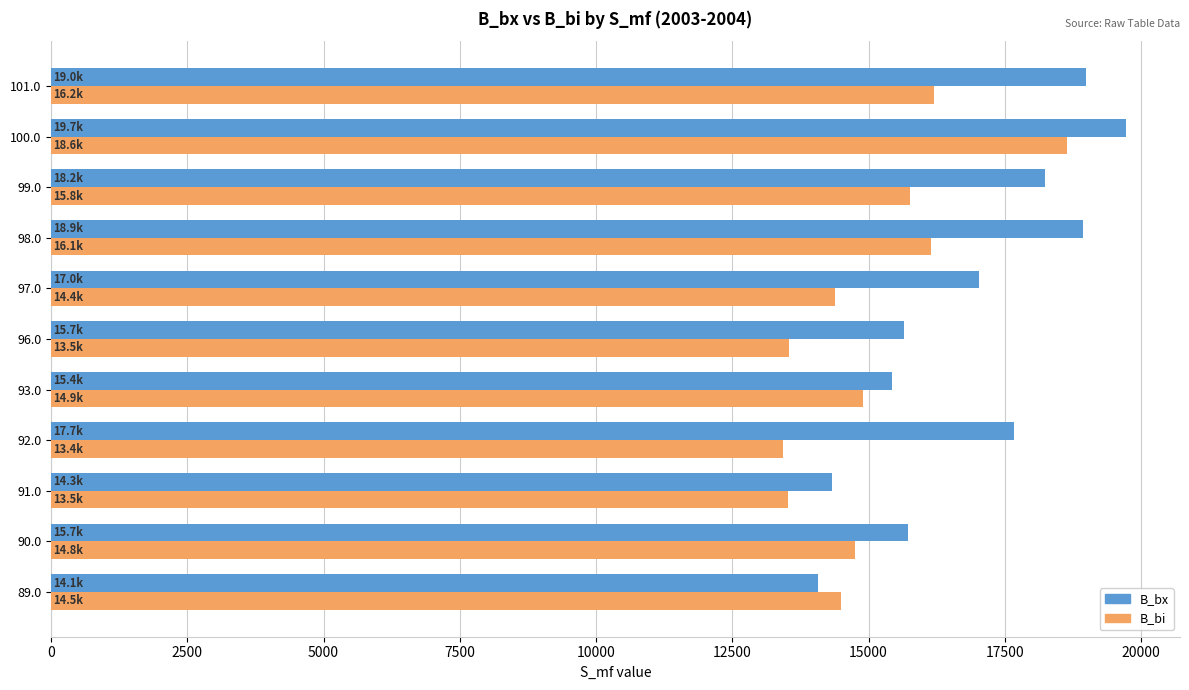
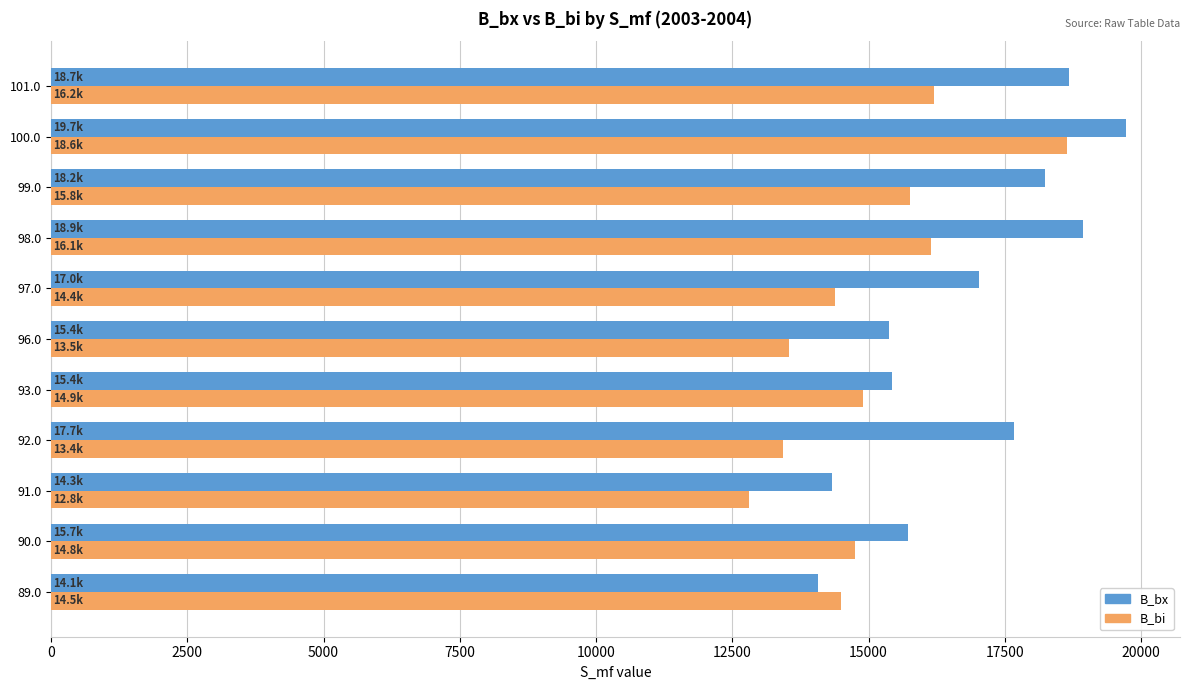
B_bx, 101.0: 19.0k -> 18.7k
B_bx, 96.0: 15.7k -> 15.4k
B_bi, 91.0: 13.5k -> 12.8k
